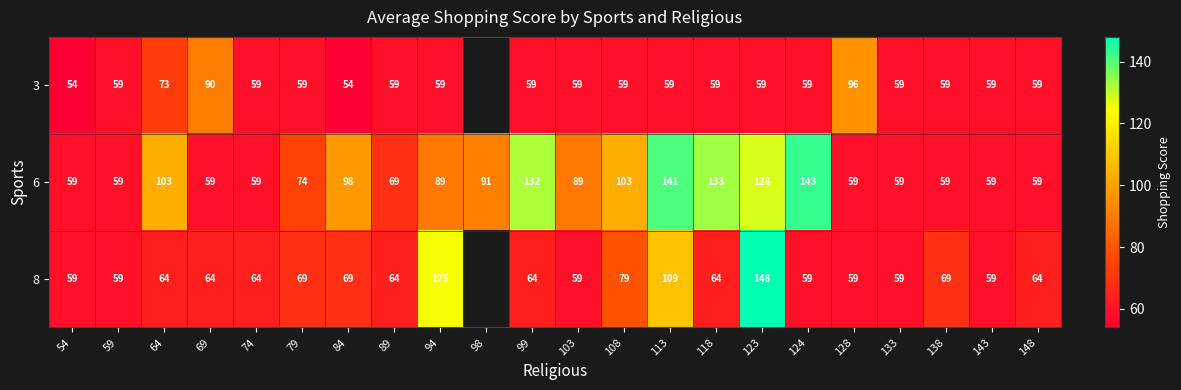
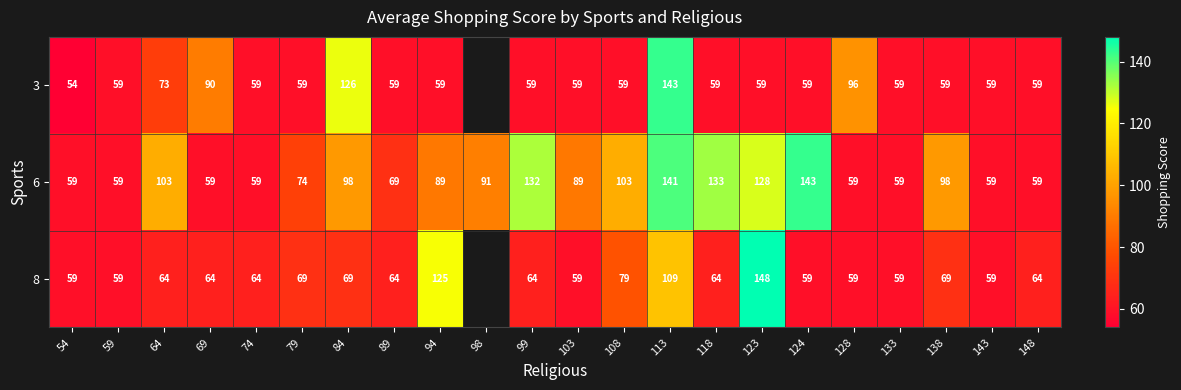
3, 84: 54 -> 126
3, 113: 59 -> 143
6, 138: 59 -> 98
